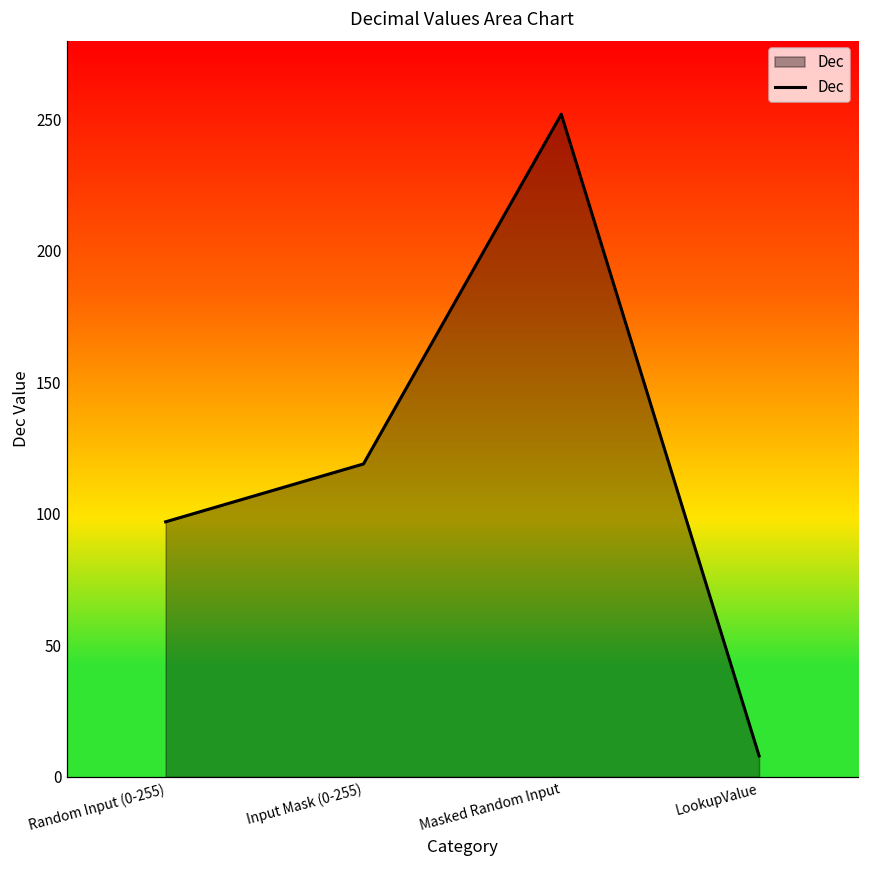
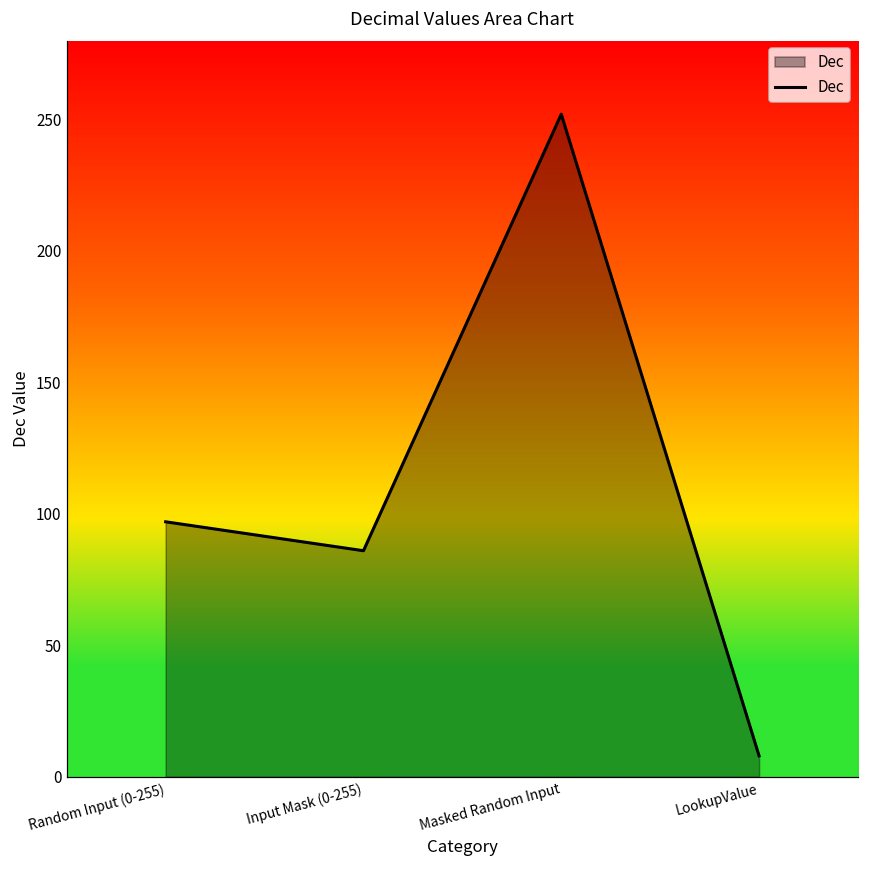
Input Mask (0-255): 119 -> 86
